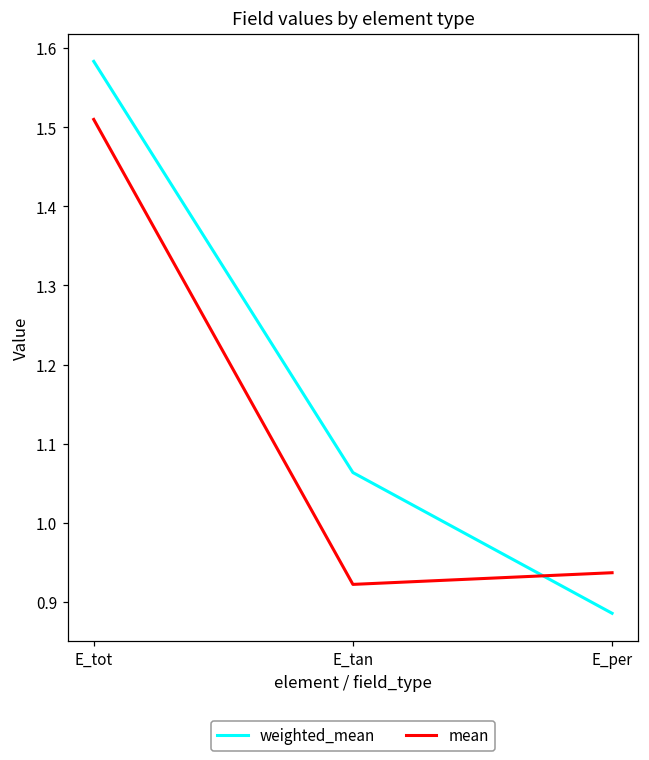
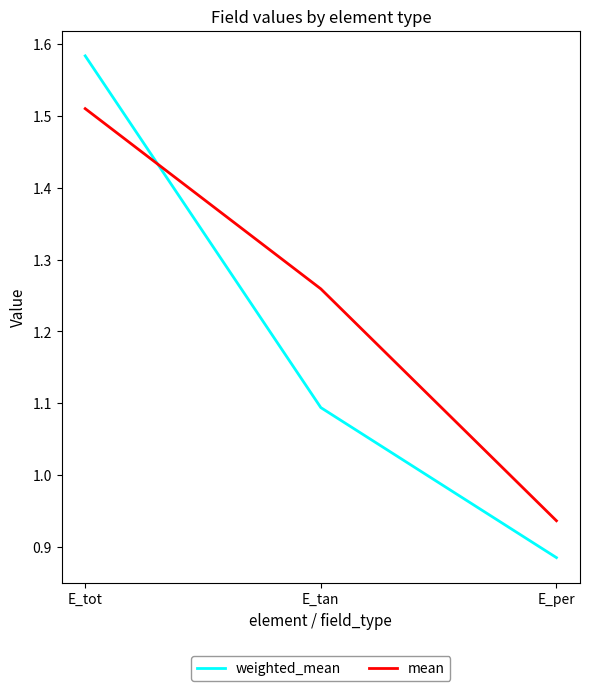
weighted_mean, E_tan: 1.06 -> 1.09
mean, E_tan: 0.92 -> 1.26
